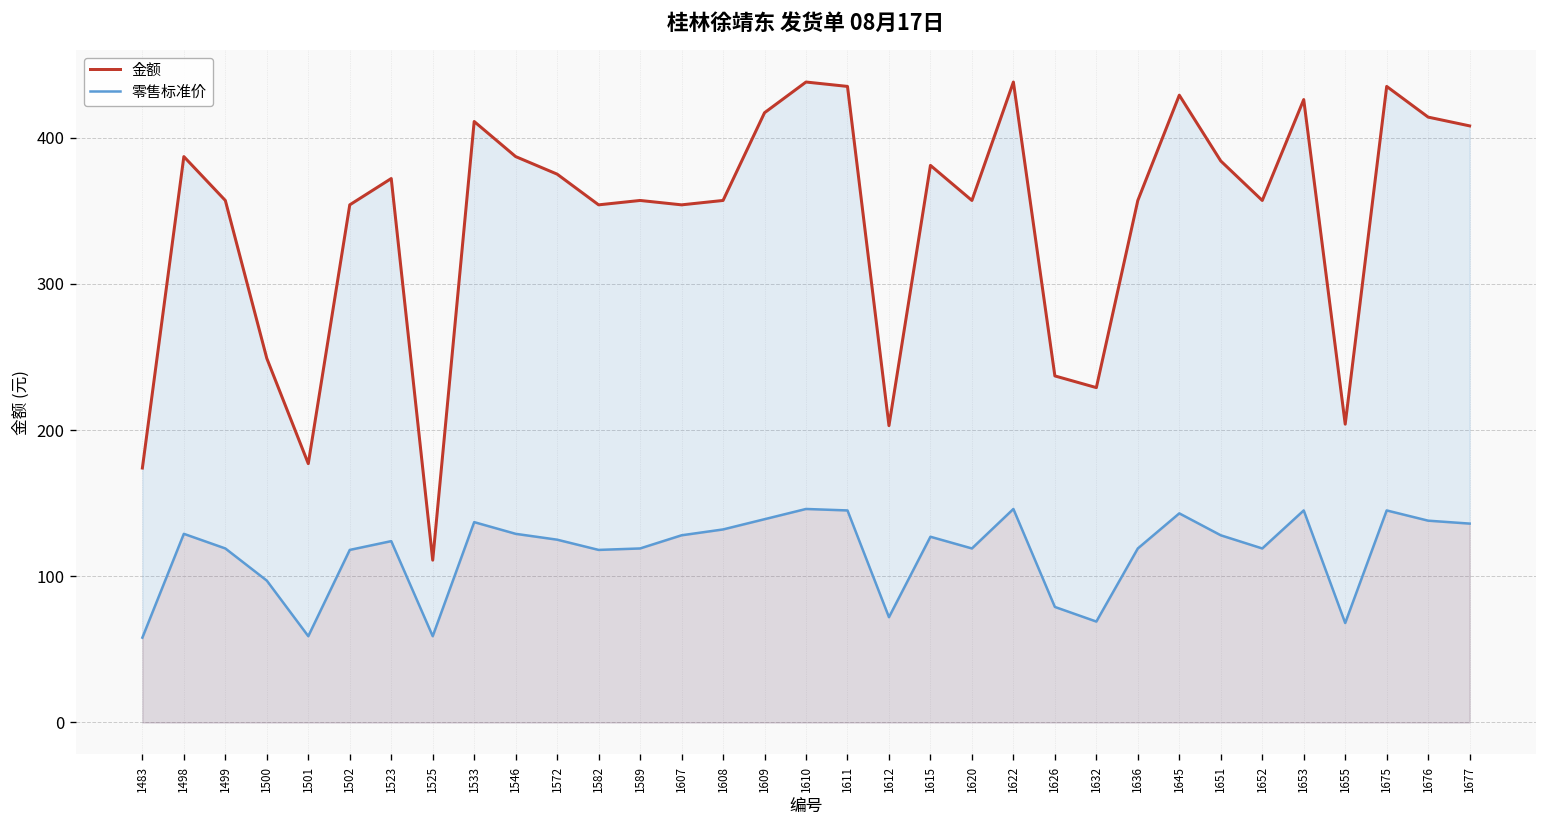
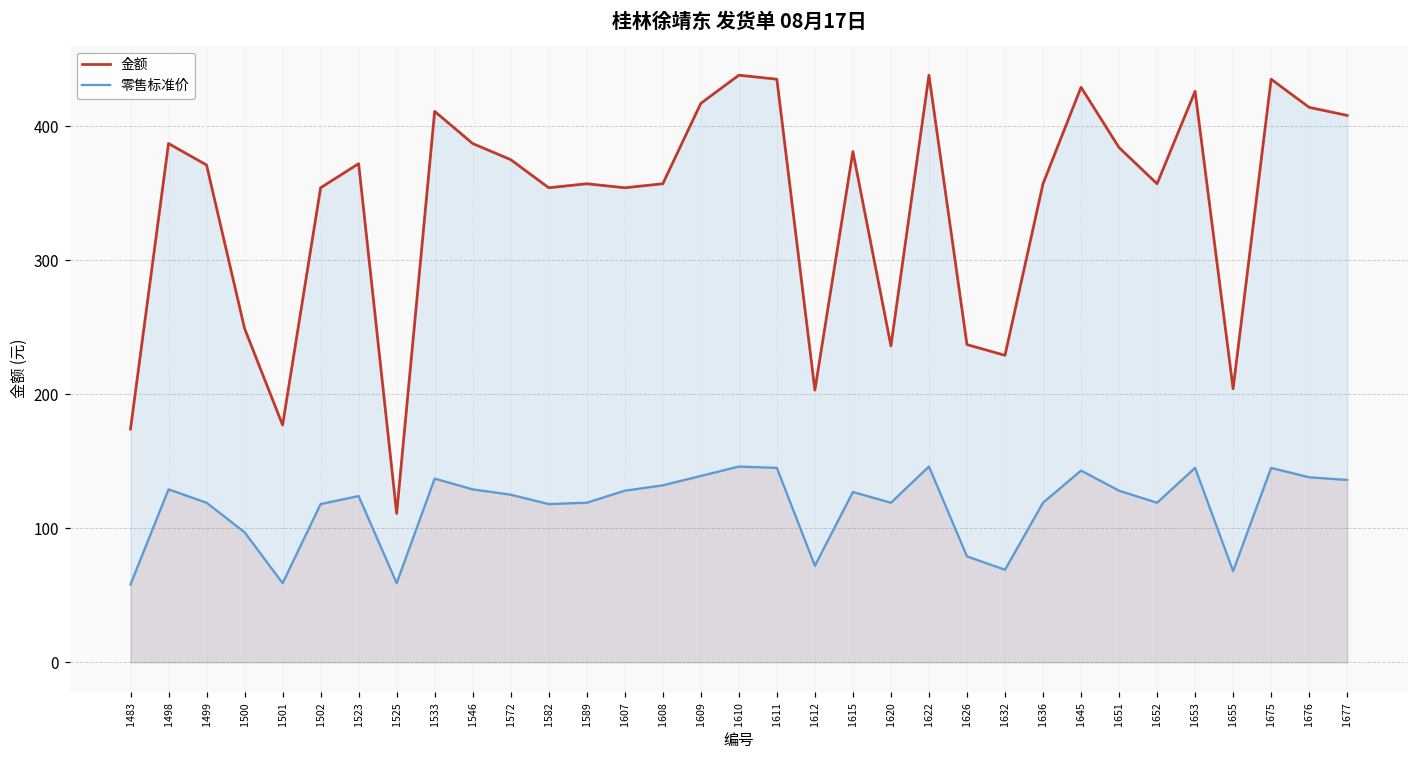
金额, 1499: 357 -> 371
金额, 1620: 357 -> 236
